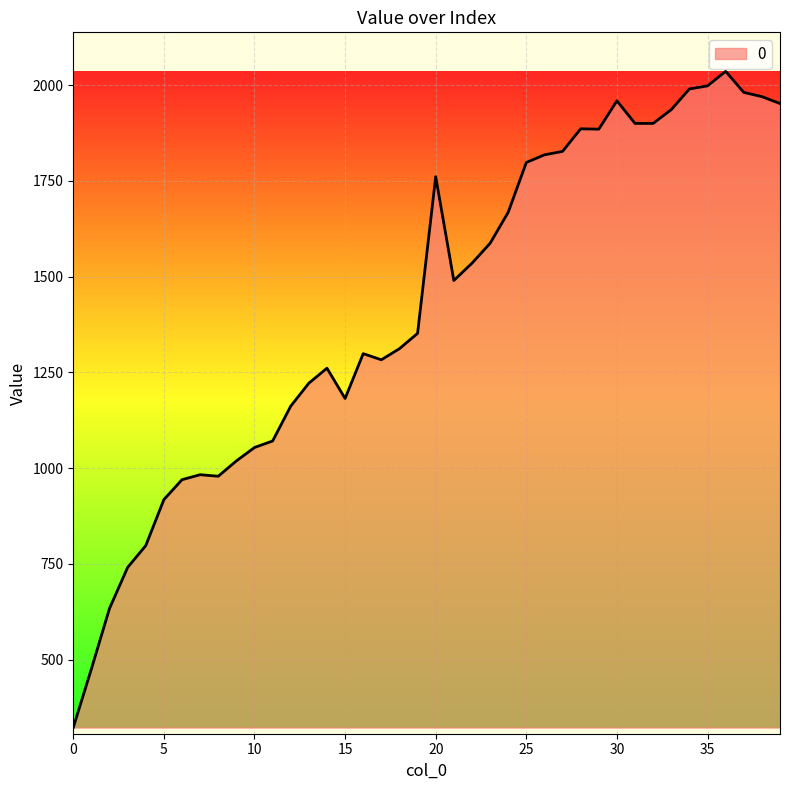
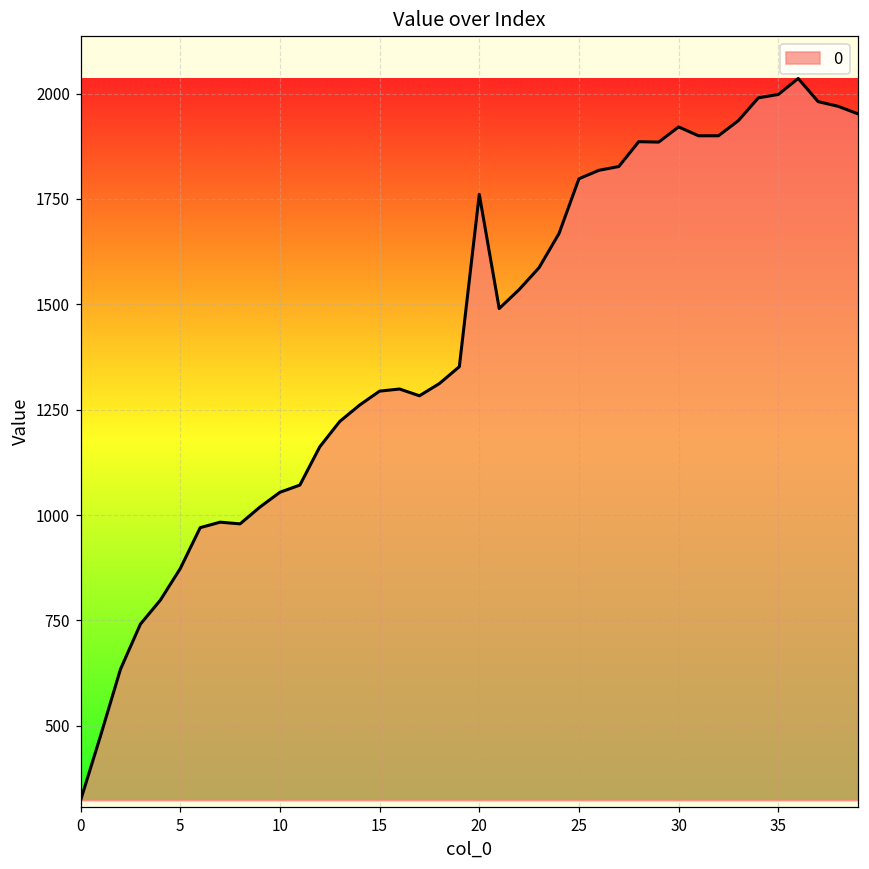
5: 920 -> 870
15: 1180 -> 1290
30: 1960 -> 1920
